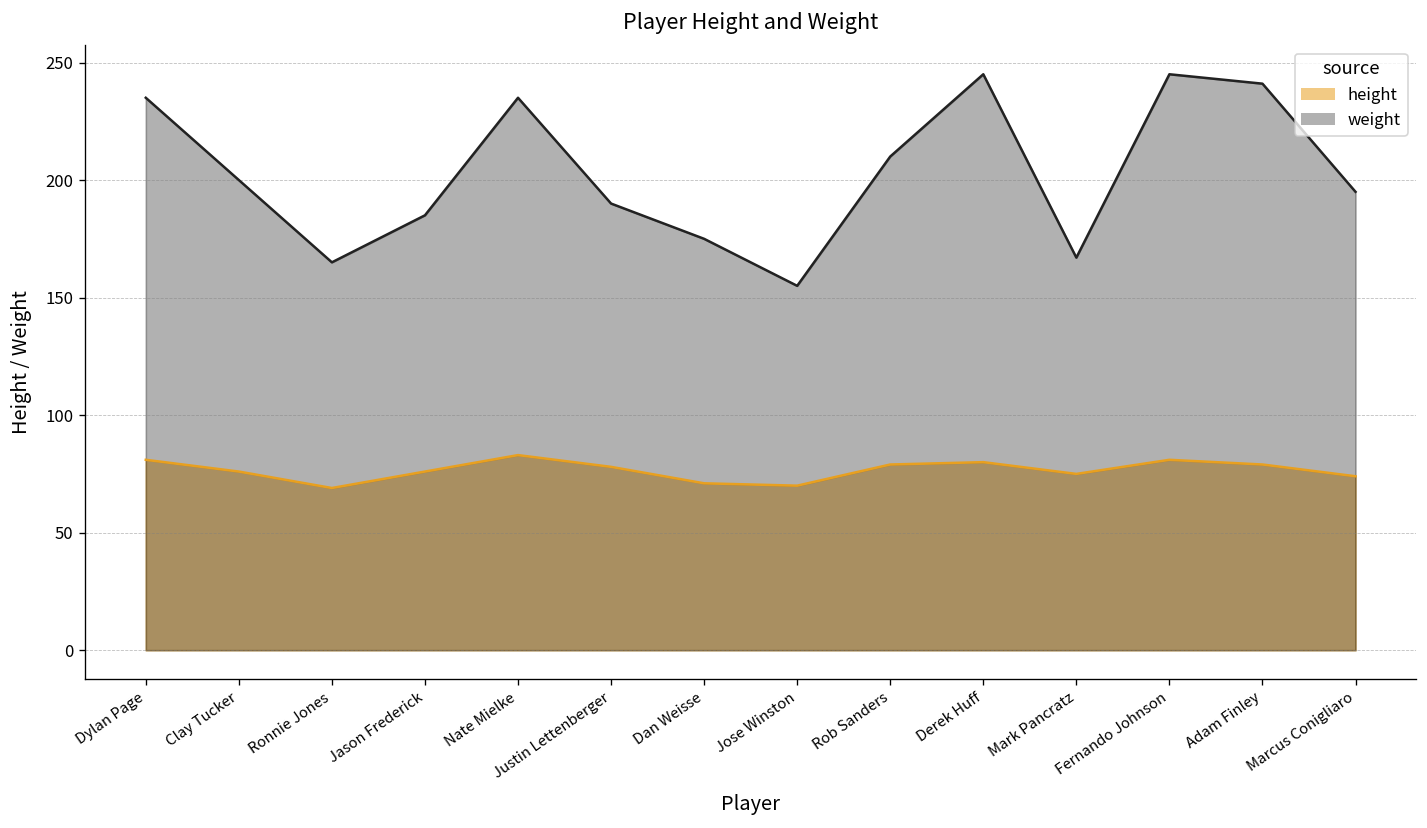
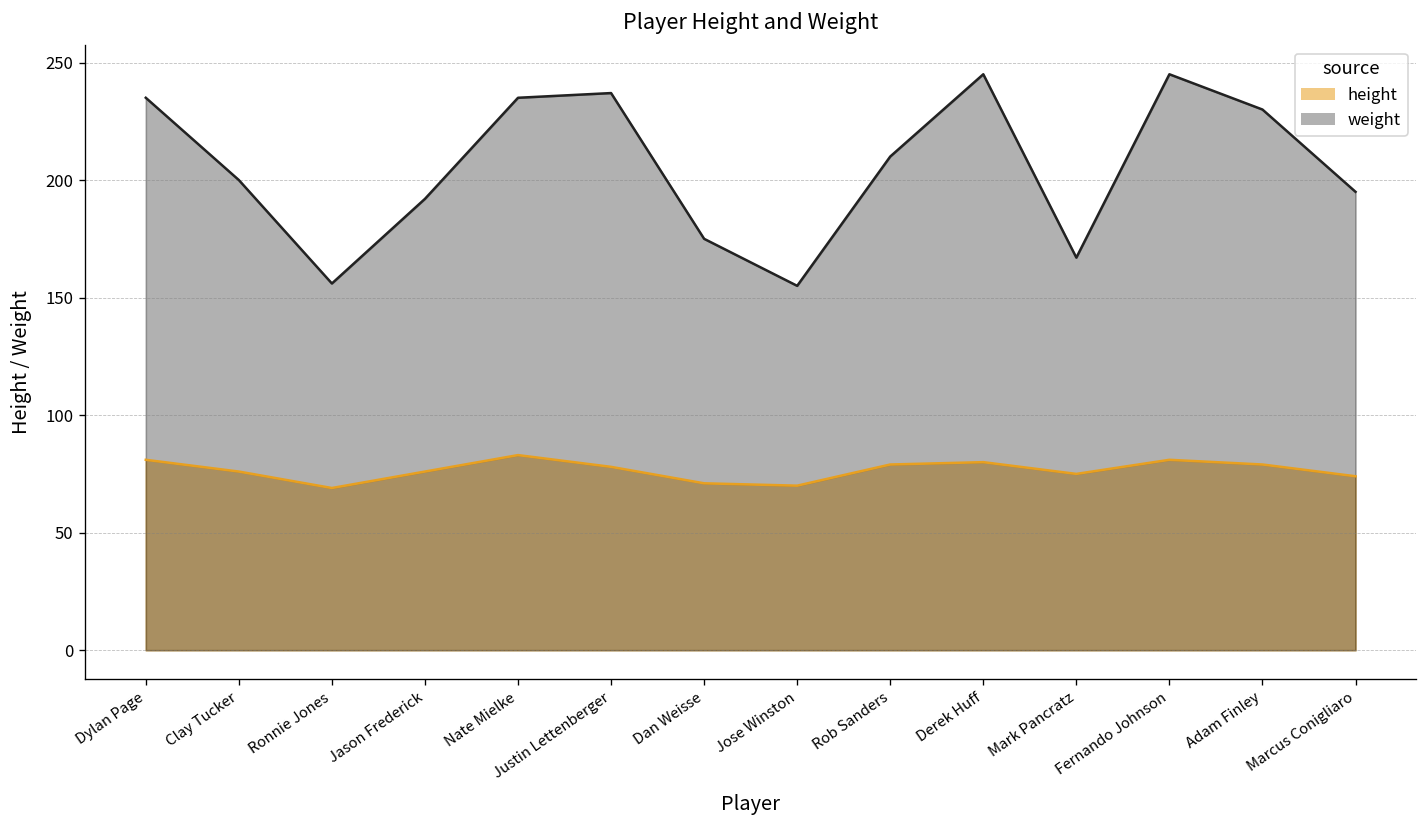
weight, Ronnie Jones: 165 -> 156
weight, Jason Frederick: 185 -> 192
weight, Justin Lettenberger: 190 -> 237
weight, Adam Finley: 241 -> 230
